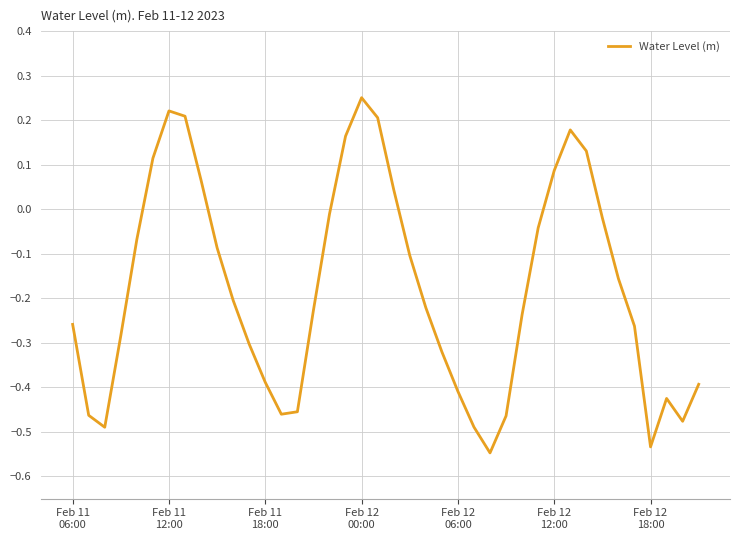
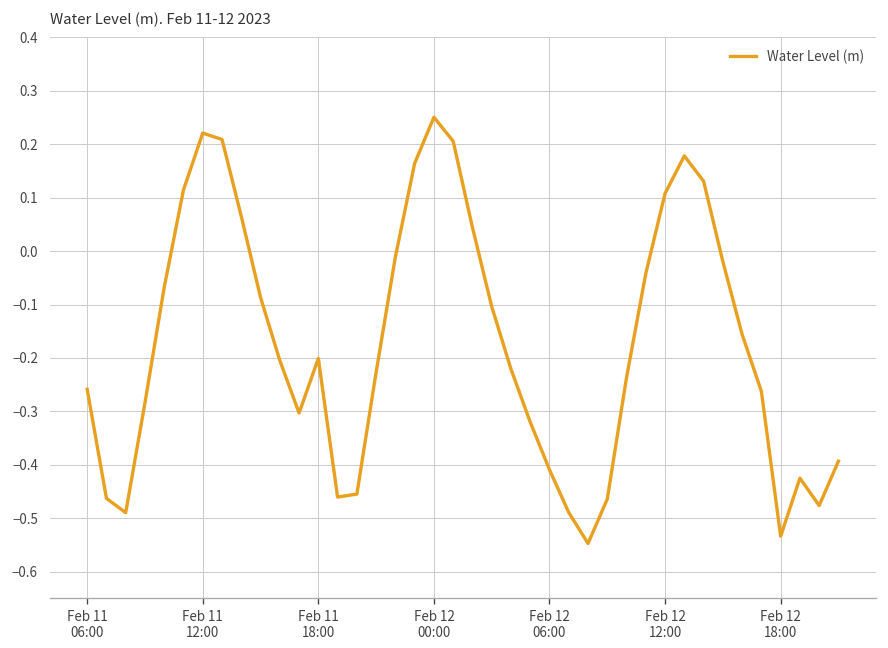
Feb 11 18:00: -0.39 -> -0.20
Feb 12 12:00: 0.09 -> 0.11
